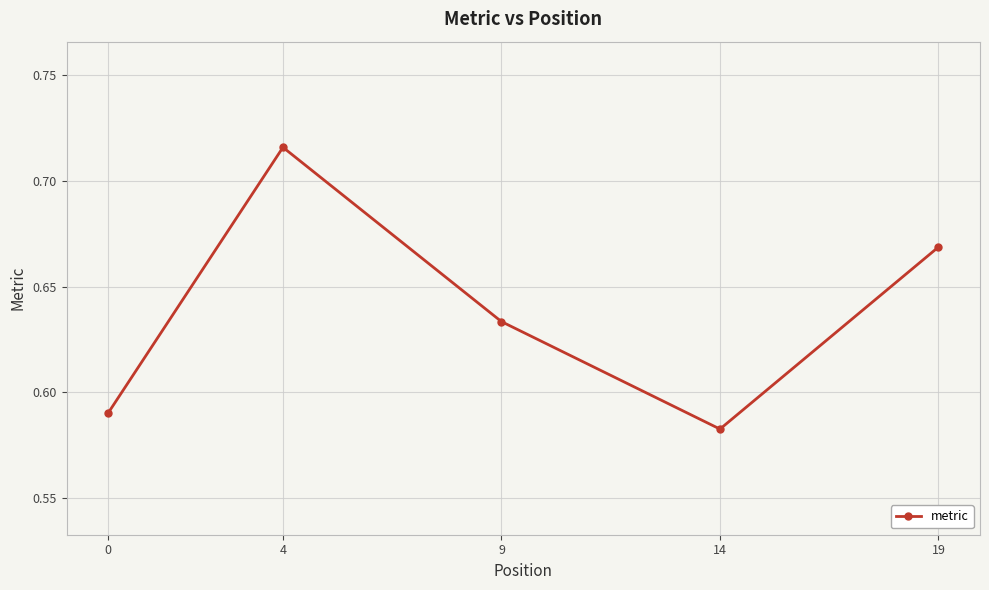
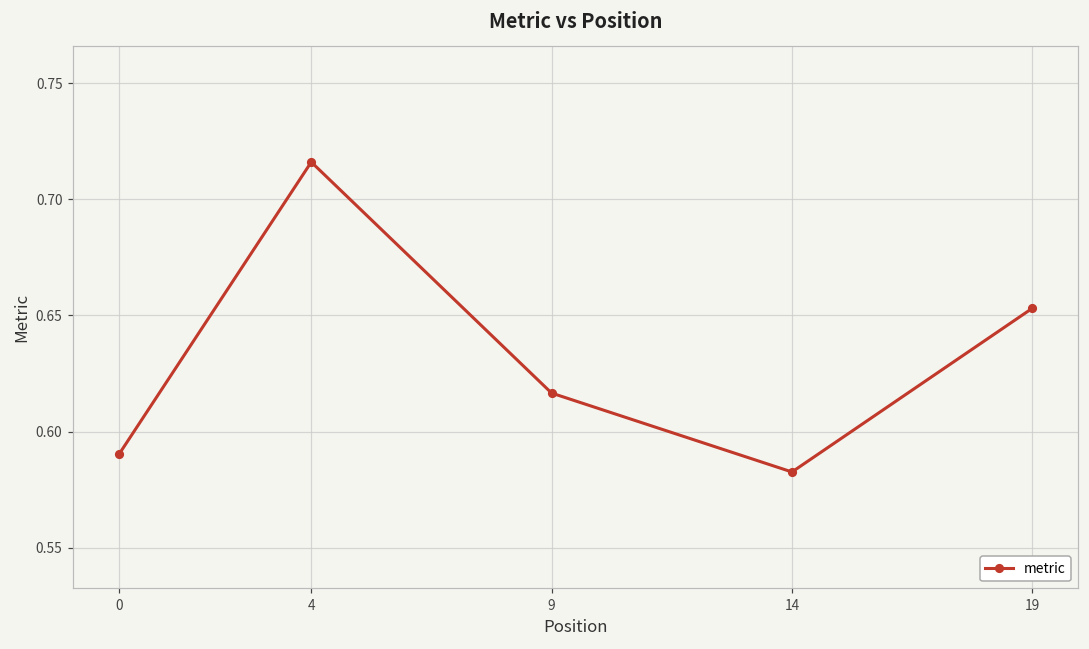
9: 0.634 -> 0.617
19: 0.669 -> 0.653
